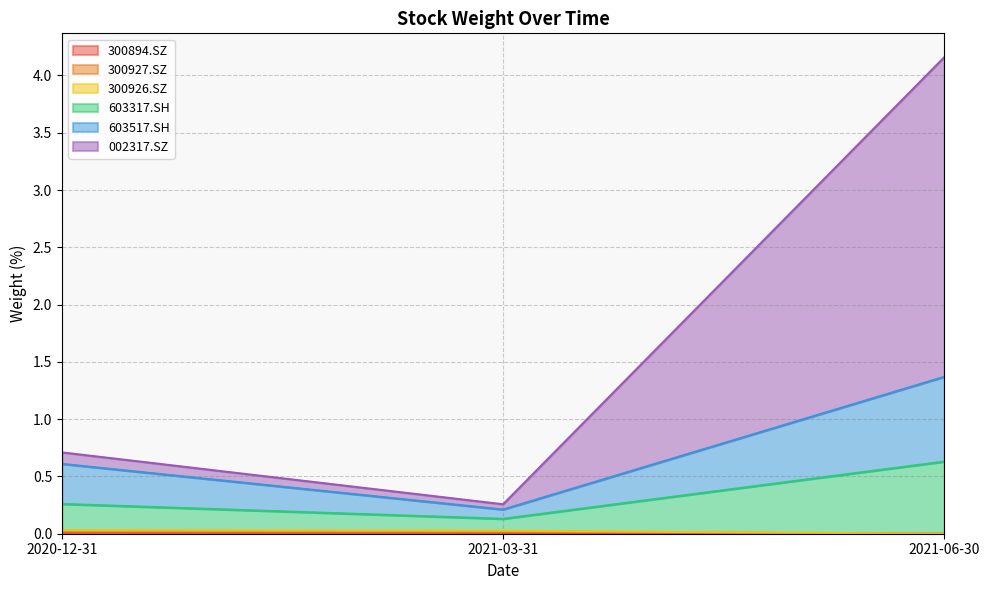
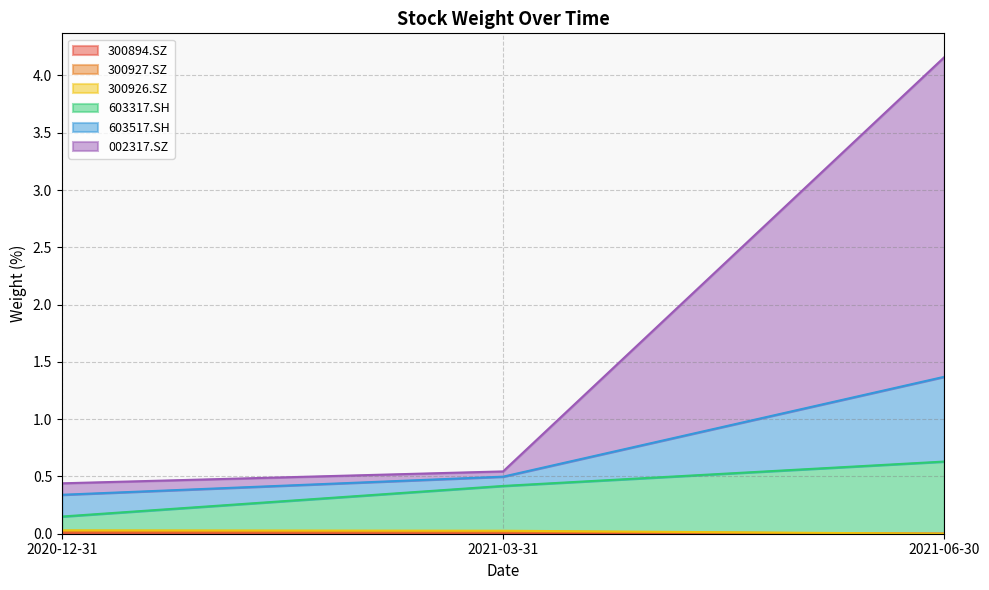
603317.SH, 2020-12-31: 0.23 -> 0.12
603517.SH, 2020-12-31: 0.35 -> 0.19
603317.SH, 2021-03-31: 0.10 -> 0.39
